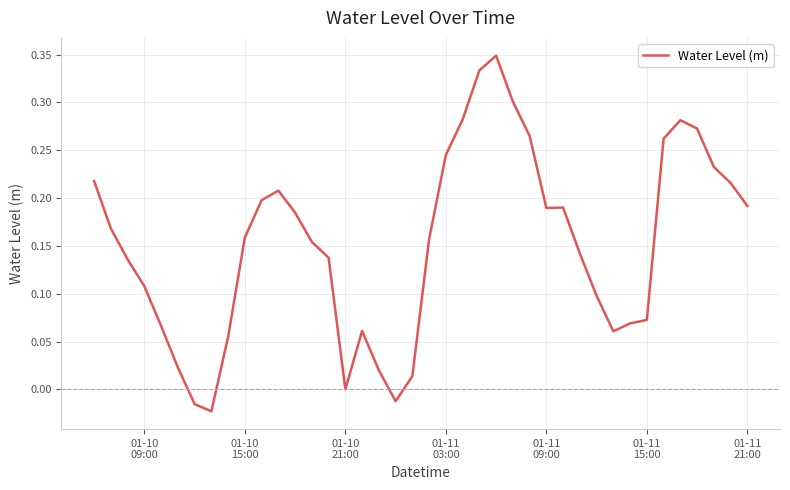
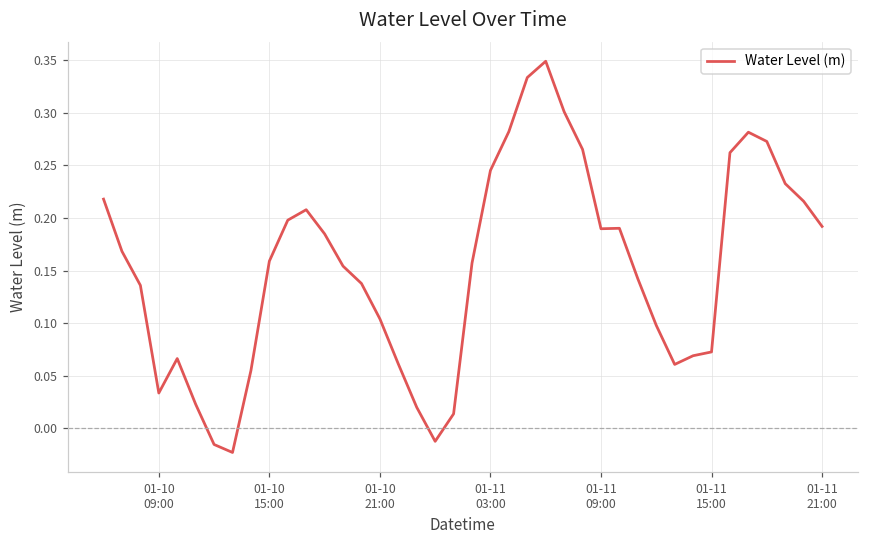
01-10 09:00: 0.11 -> 0.03
01-10 21:00: 0.00 -> 0.10
